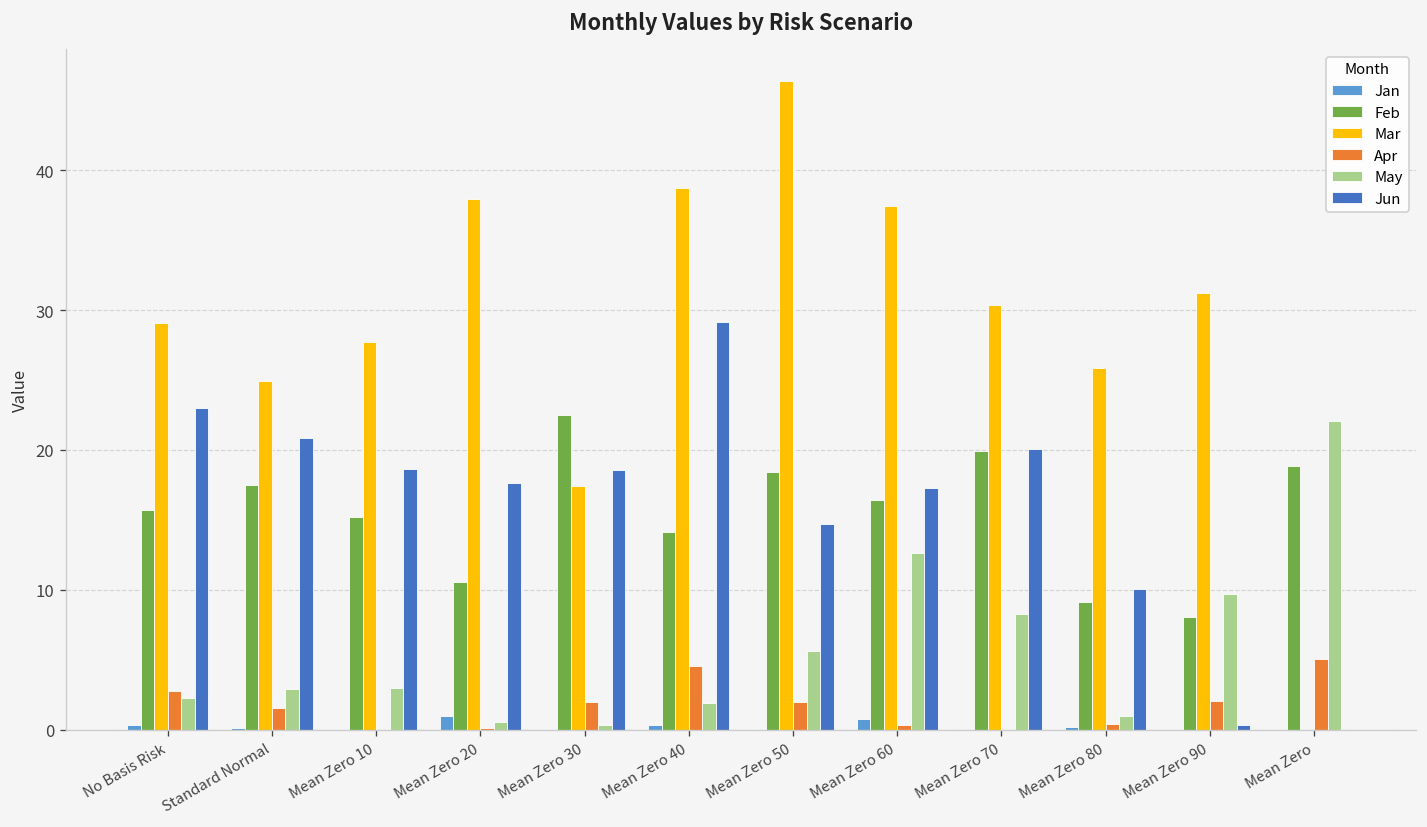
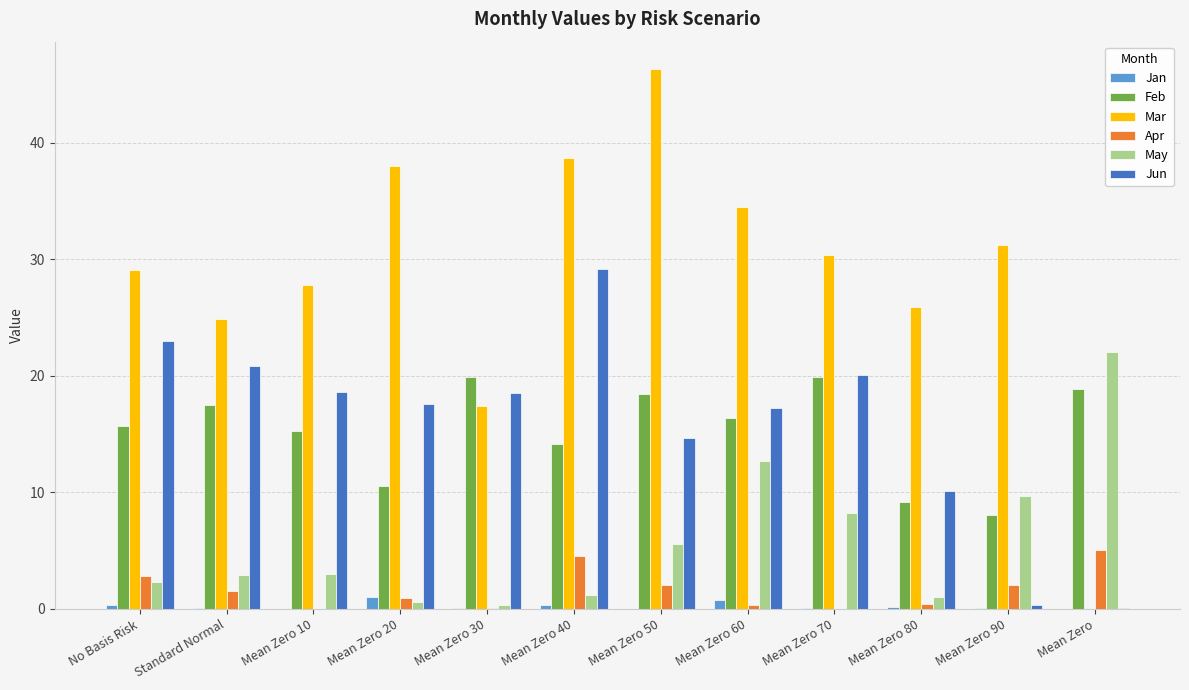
Apr, Mean Zero 20: 0.1 -> 0.9
Feb, Mean Zero 30: 22.5 -> 19.9
Apr, Mean Zero 30: 2.0 -> 0.1
May, Mean Zero 40: 1.9 -> 1.2
Mar, Mean Zero 60: 37.4 -> 34.5
